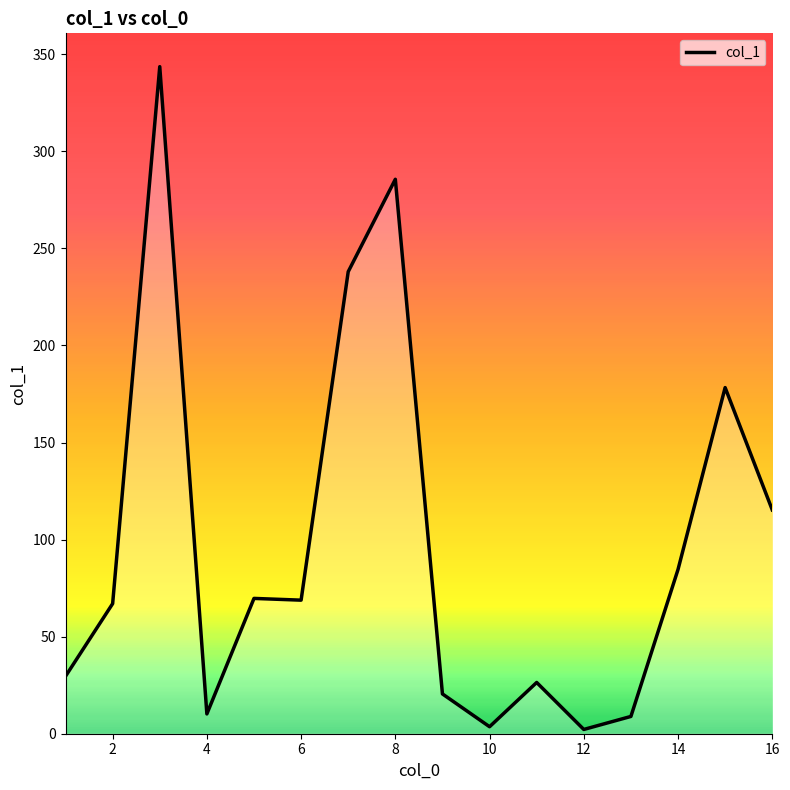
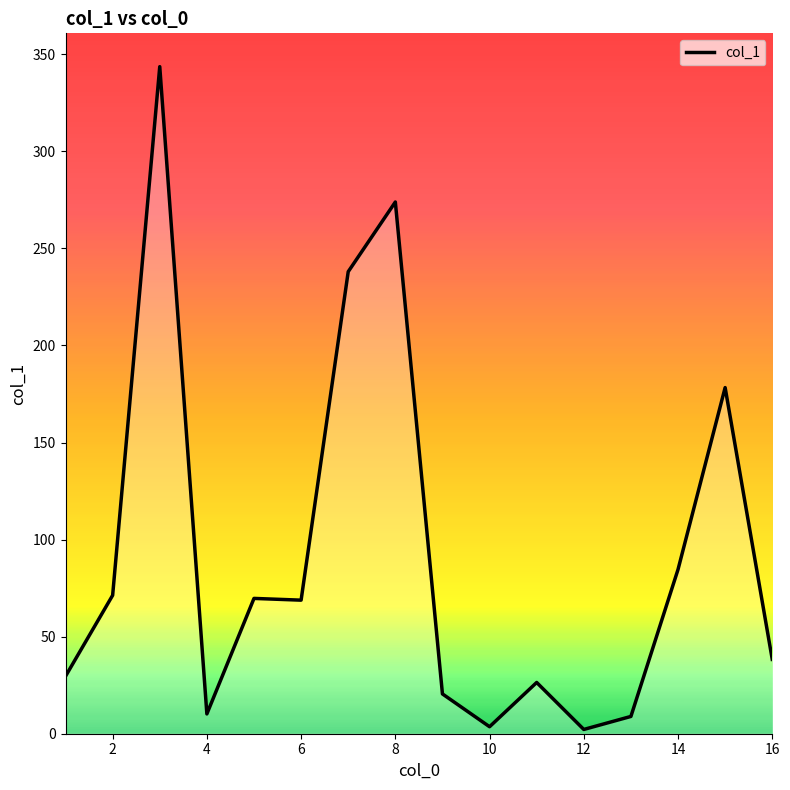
2: 67 -> 71
8: 286 -> 274
16: 115 -> 38
